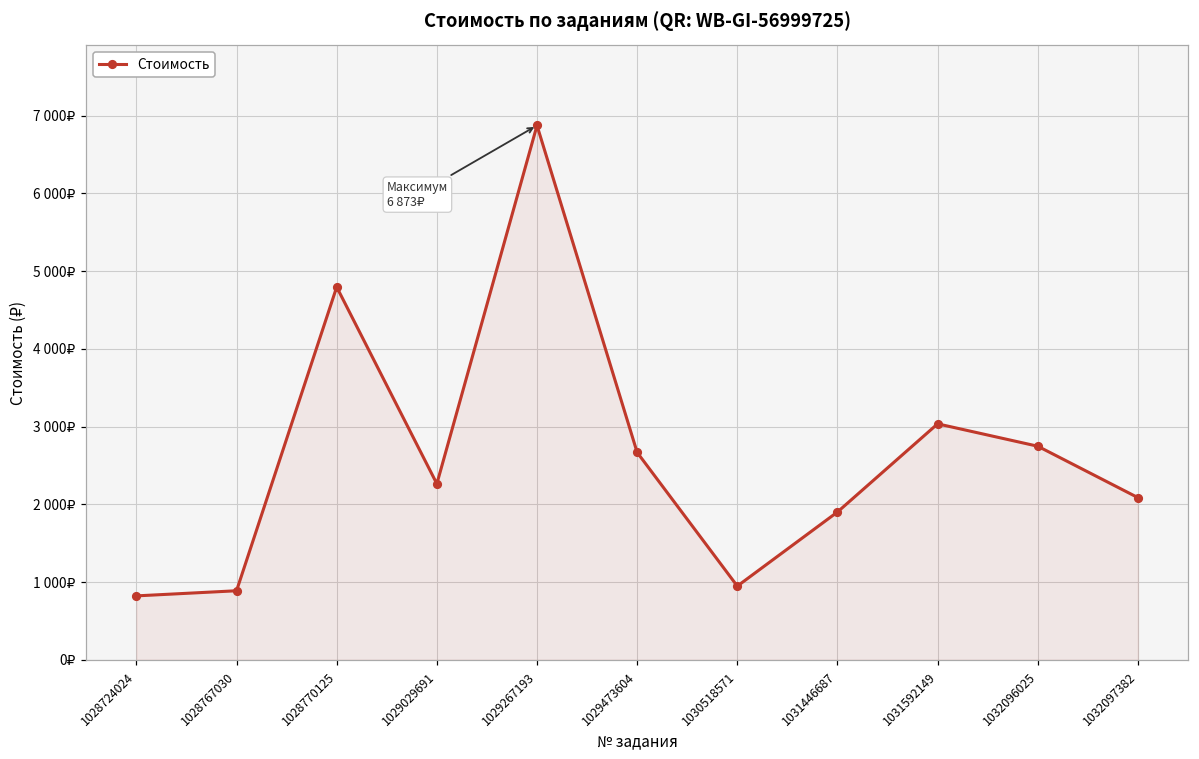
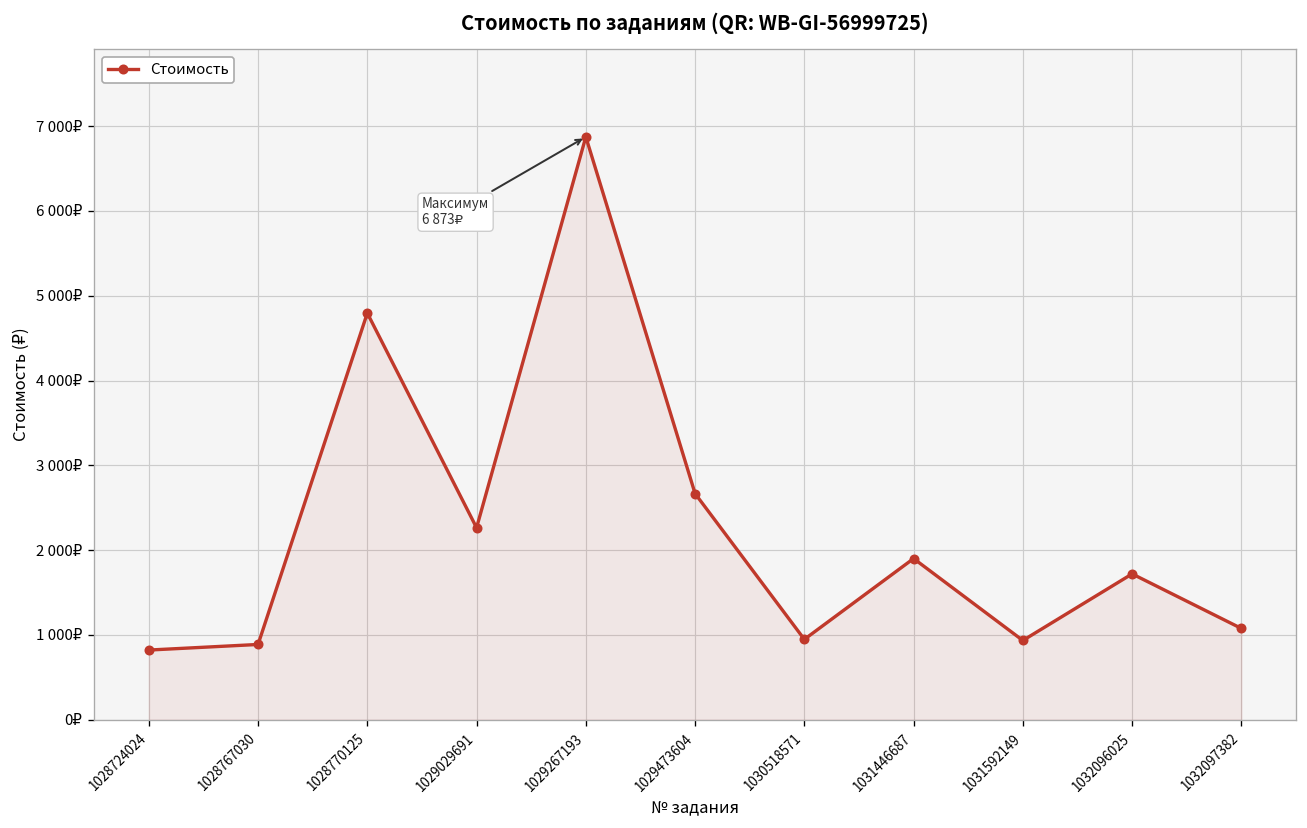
1031592149: 3000₽ -> 900₽
1032096025: 2700₽ -> 1700₽
1032097382: 2100₽ -> 1100₽
